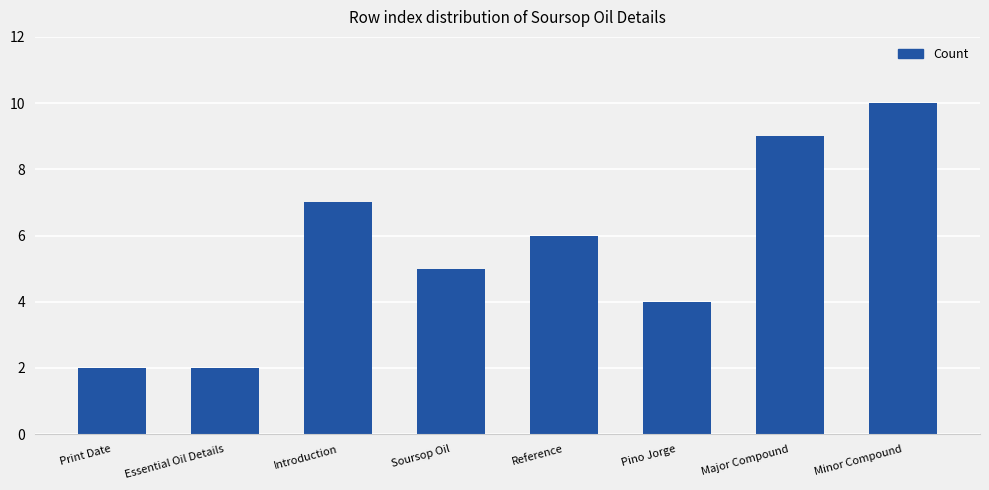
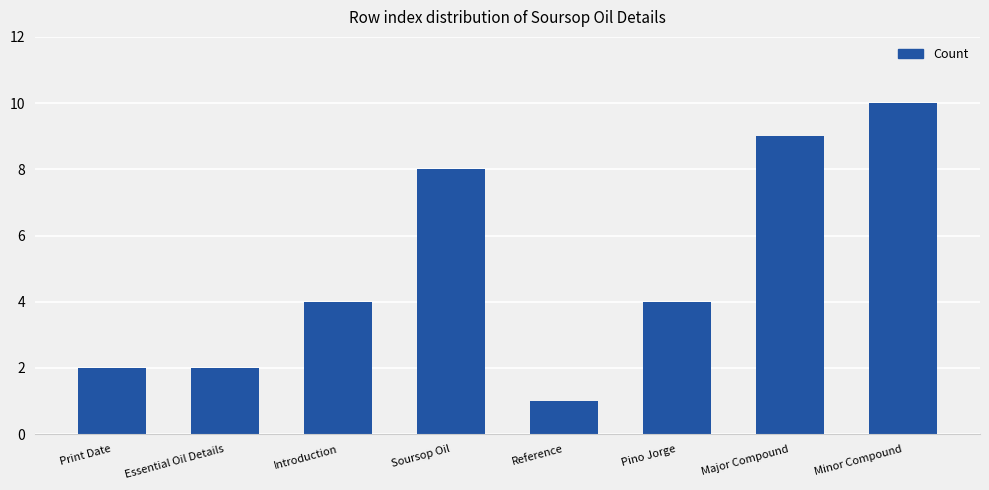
Introduction: 7 -> 4
Soursop Oil: 5 -> 8
Reference: 6 -> 1
